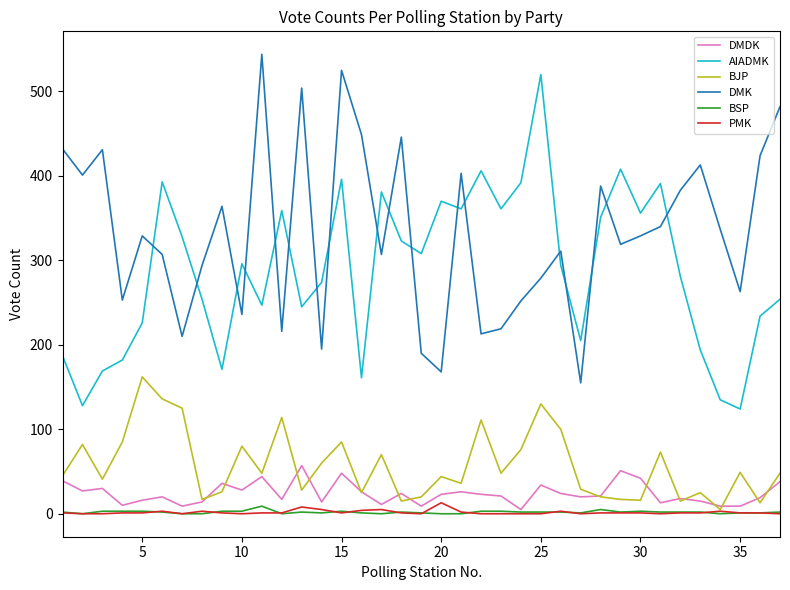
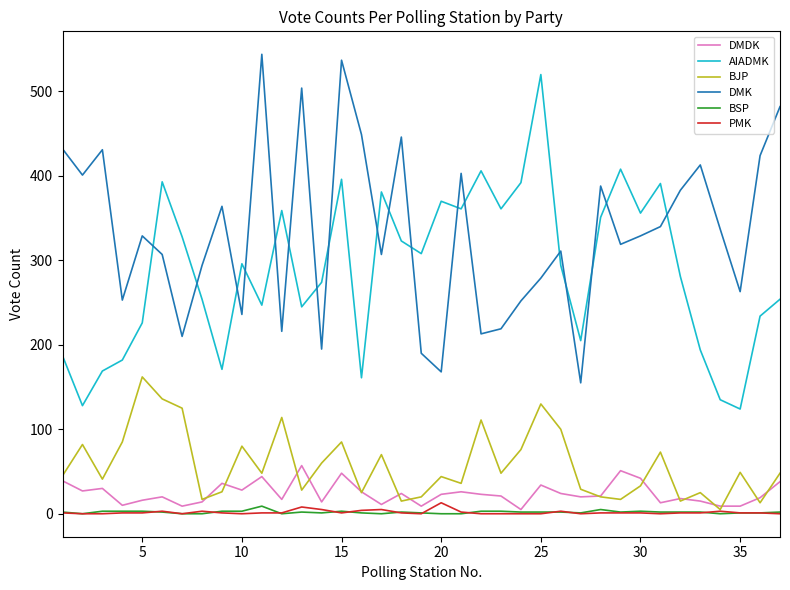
DMK, 15: 530 -> 540
BJP, 30: 20 -> 30
